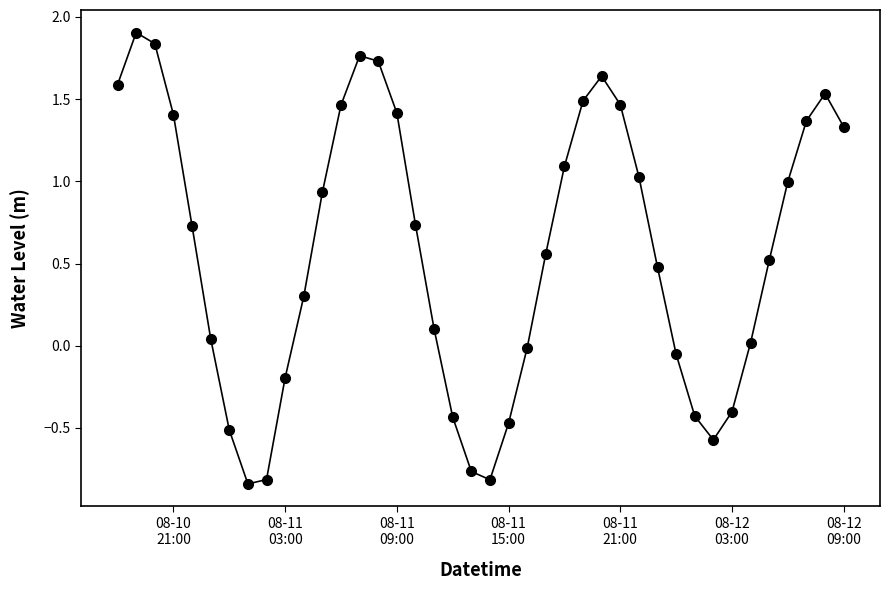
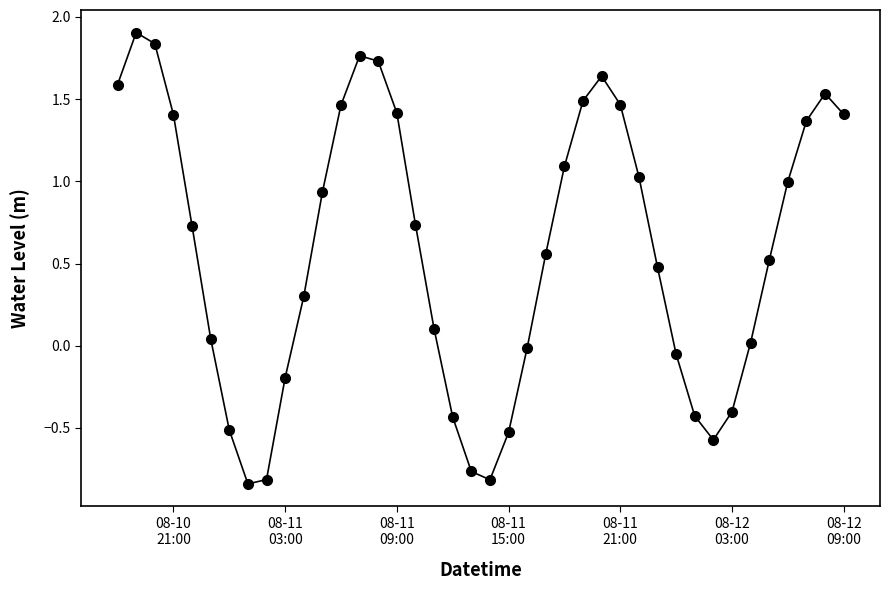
08-11 15:00: -0.47 -> -0.53
08-12 09:00: 1.33 -> 1.41
